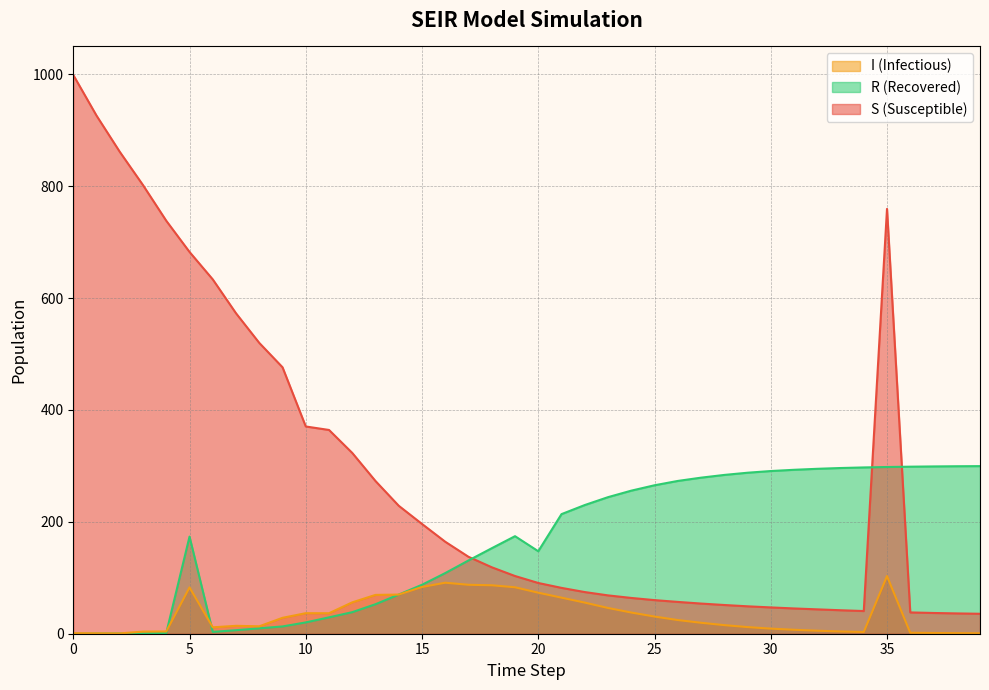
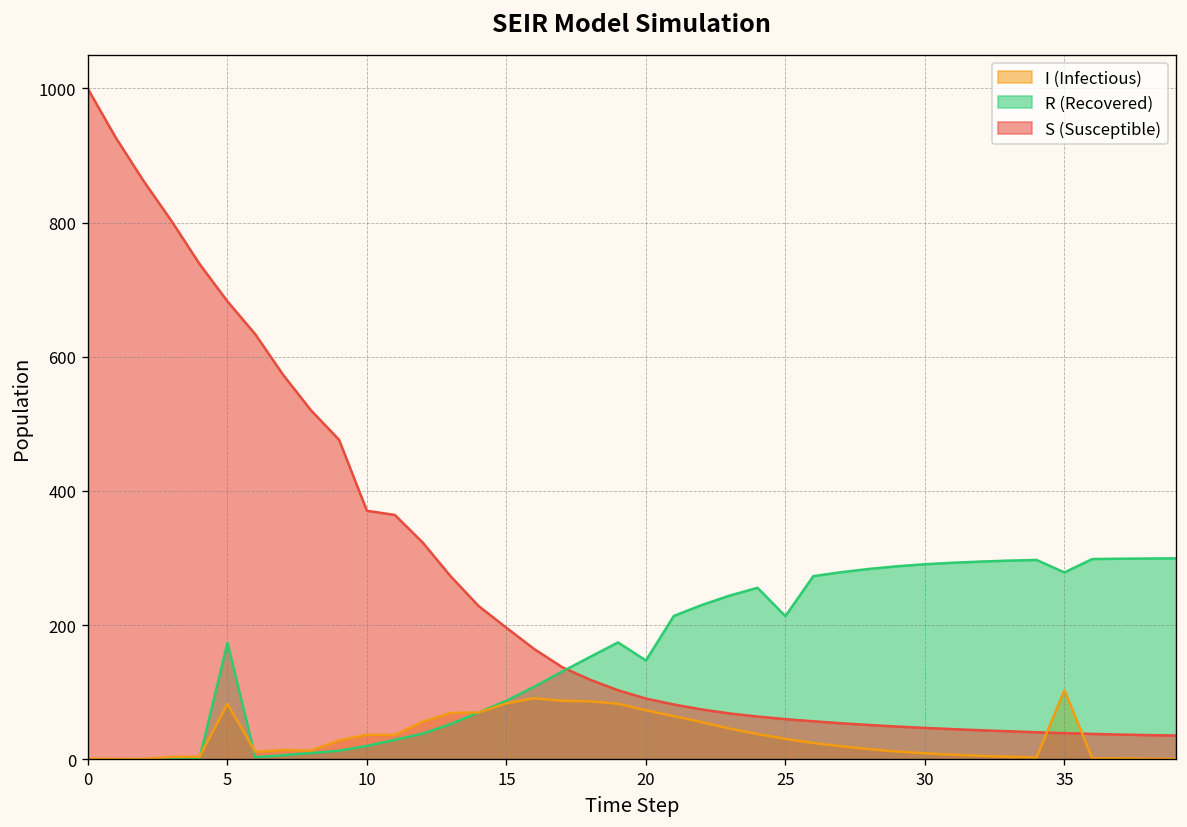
R (Recovered), 25: 270 -> 210
R (Recovered), 35: 300 -> 280
S (Susceptible), 35: 760 -> 40
